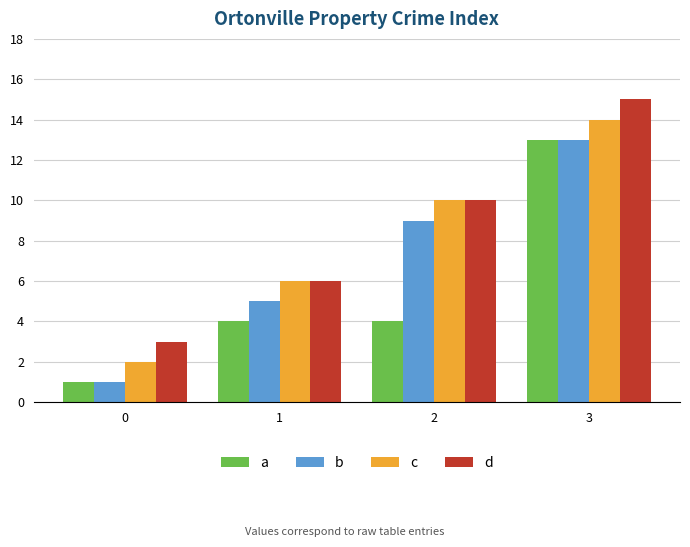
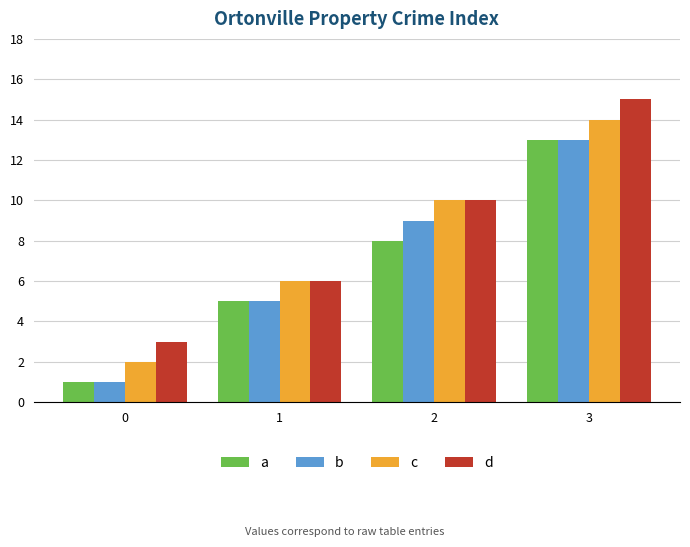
a, 1: 4 -> 5
a, 2: 4 -> 8
